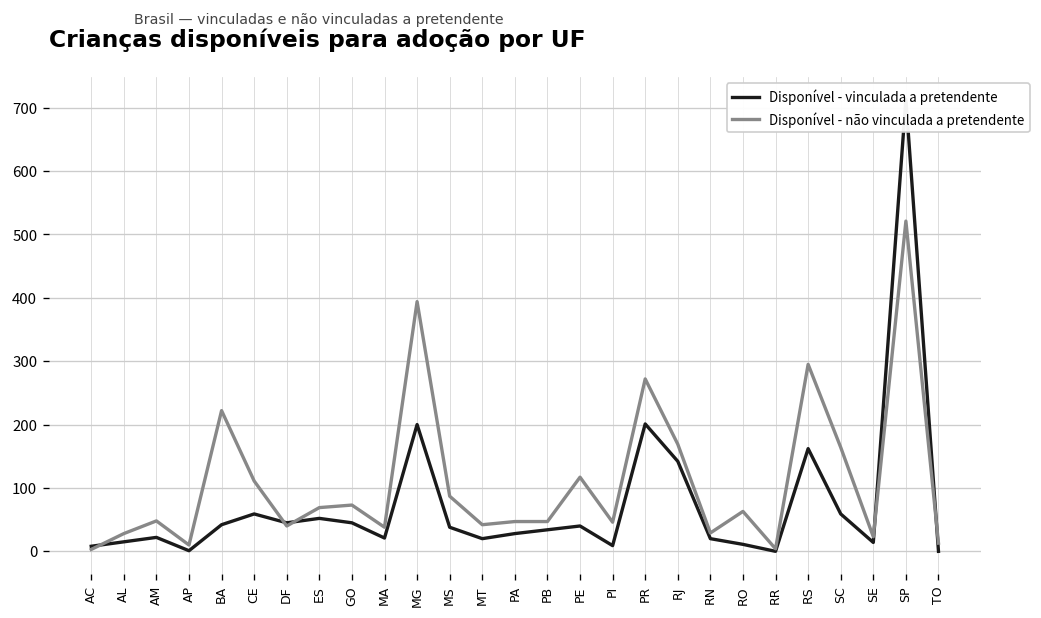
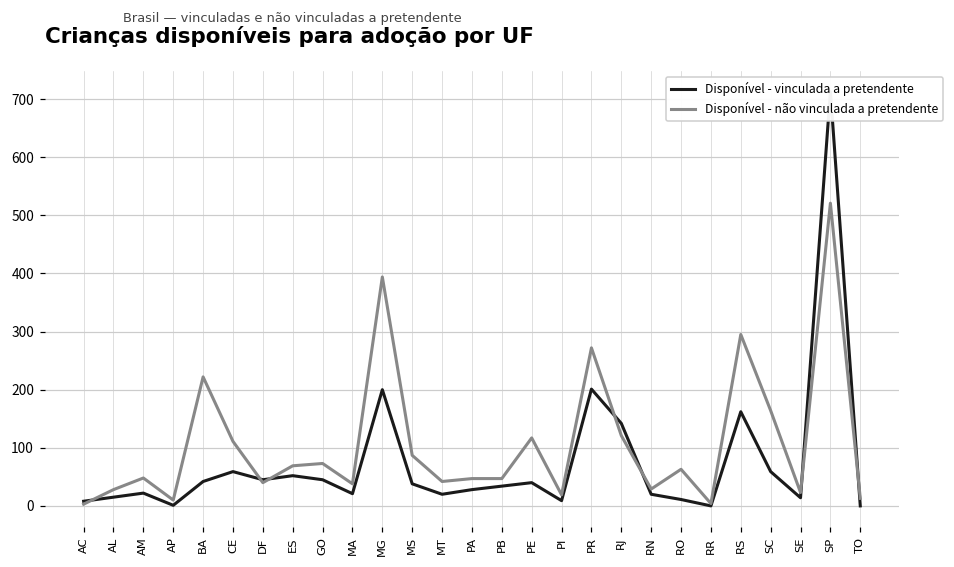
Disponível - não vinculada a pretendente, PI: 50 -> 20
Disponível - não vinculada a pretendente, RJ: 170 -> 120
